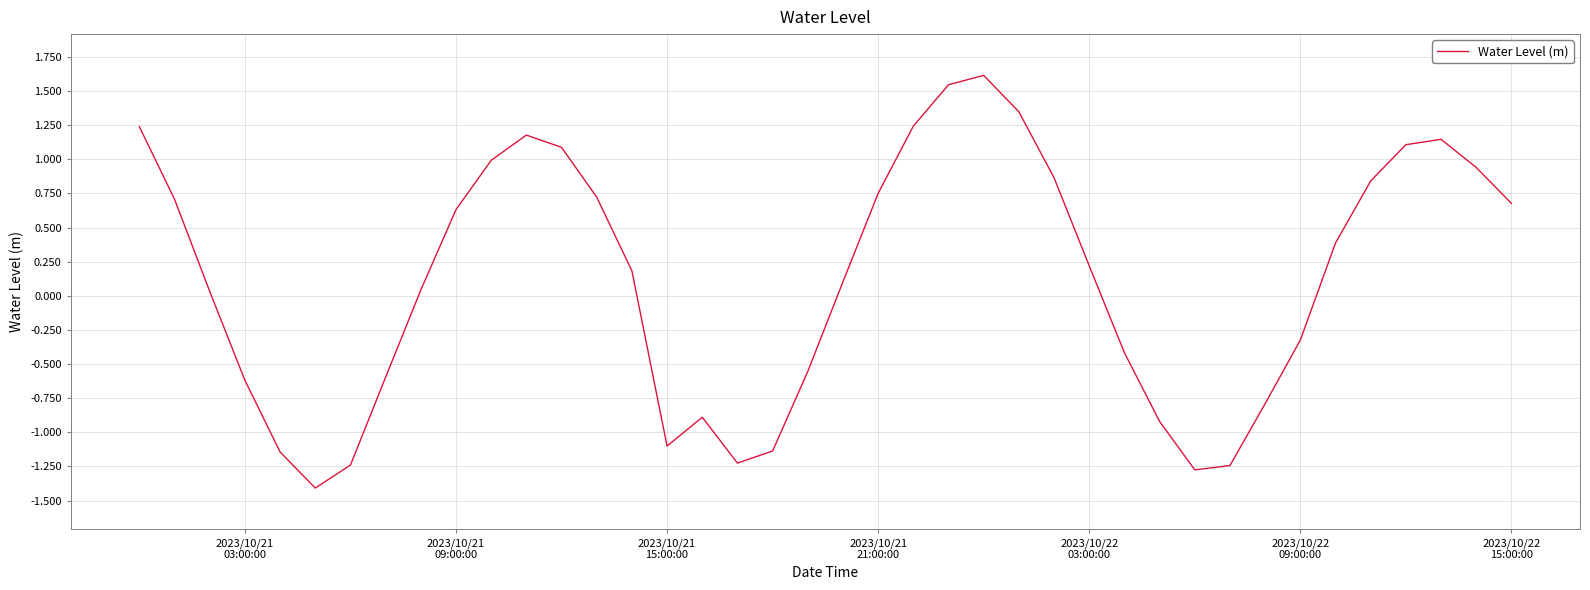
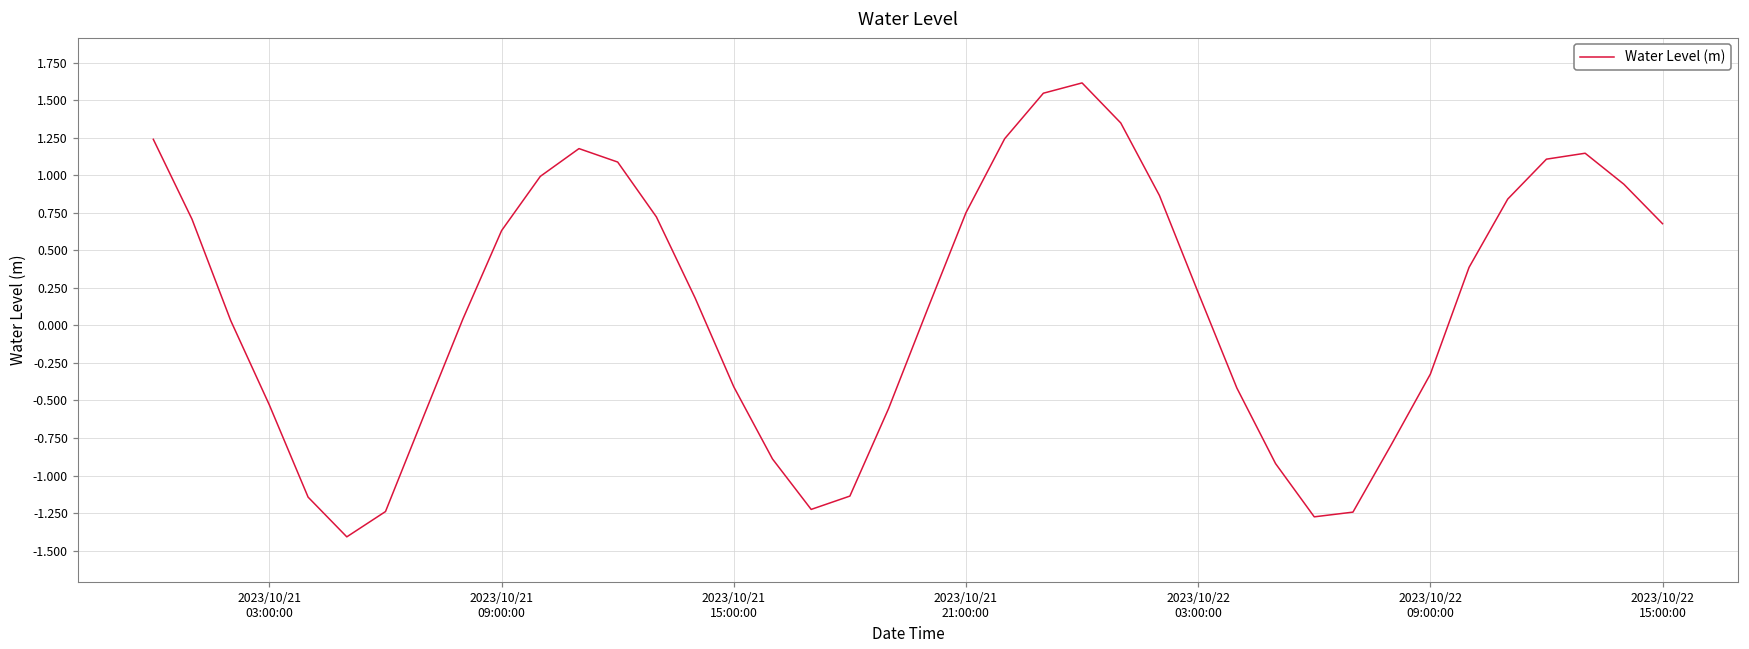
2023/10/21 03:00:00: -0.62 -> -0.53
2023/10/21 15:00:00: -1.10 -> -0.41
